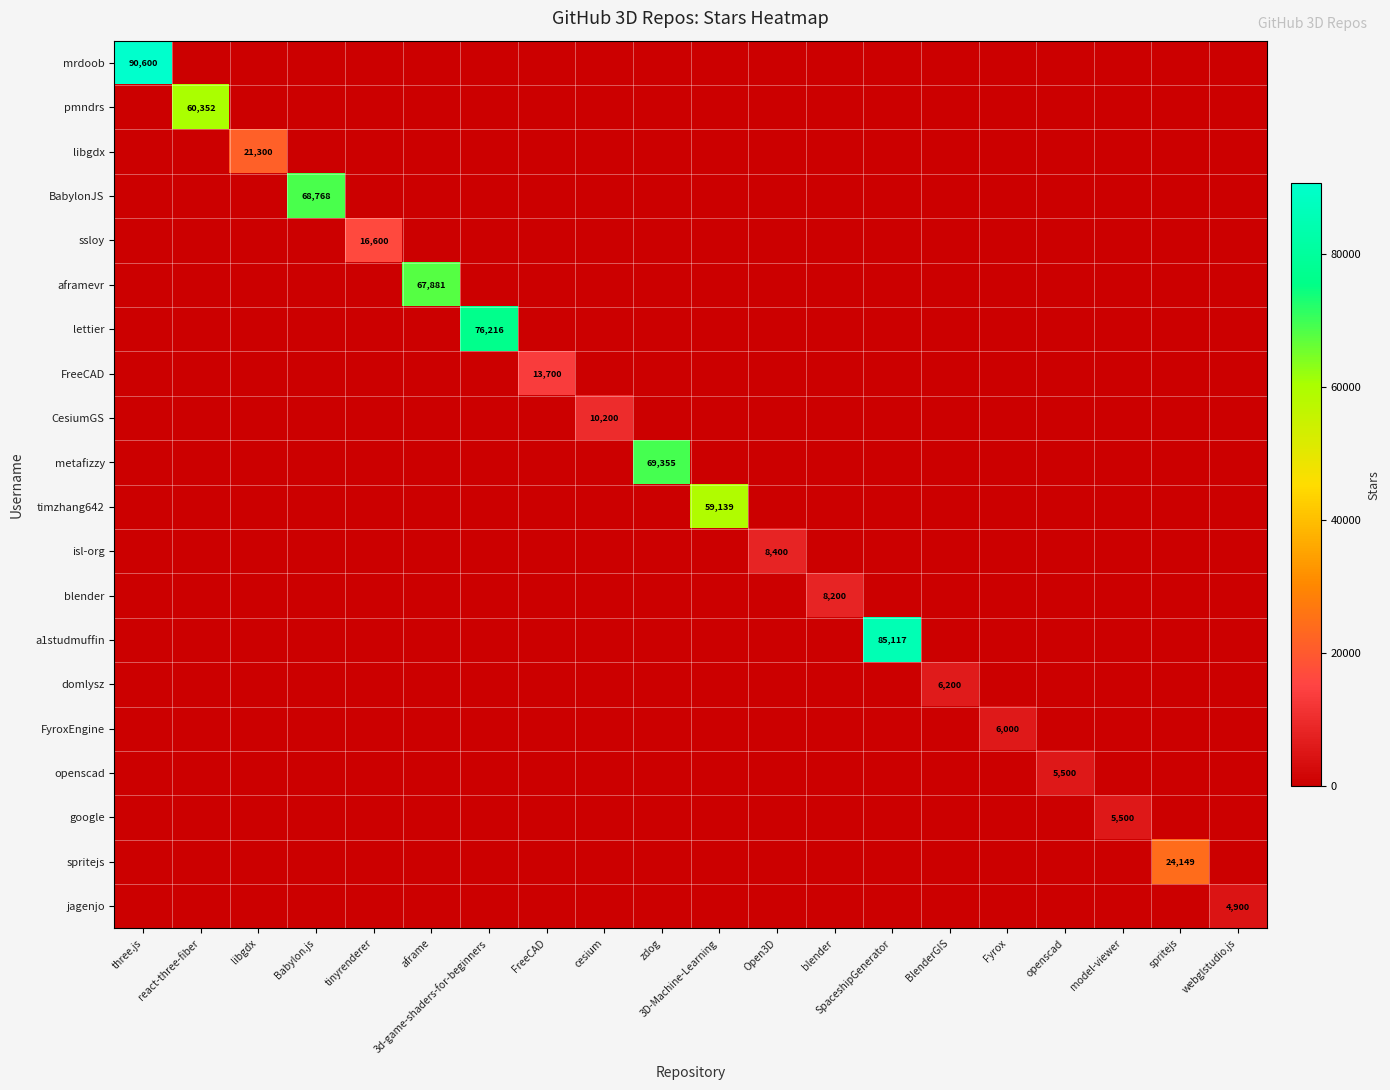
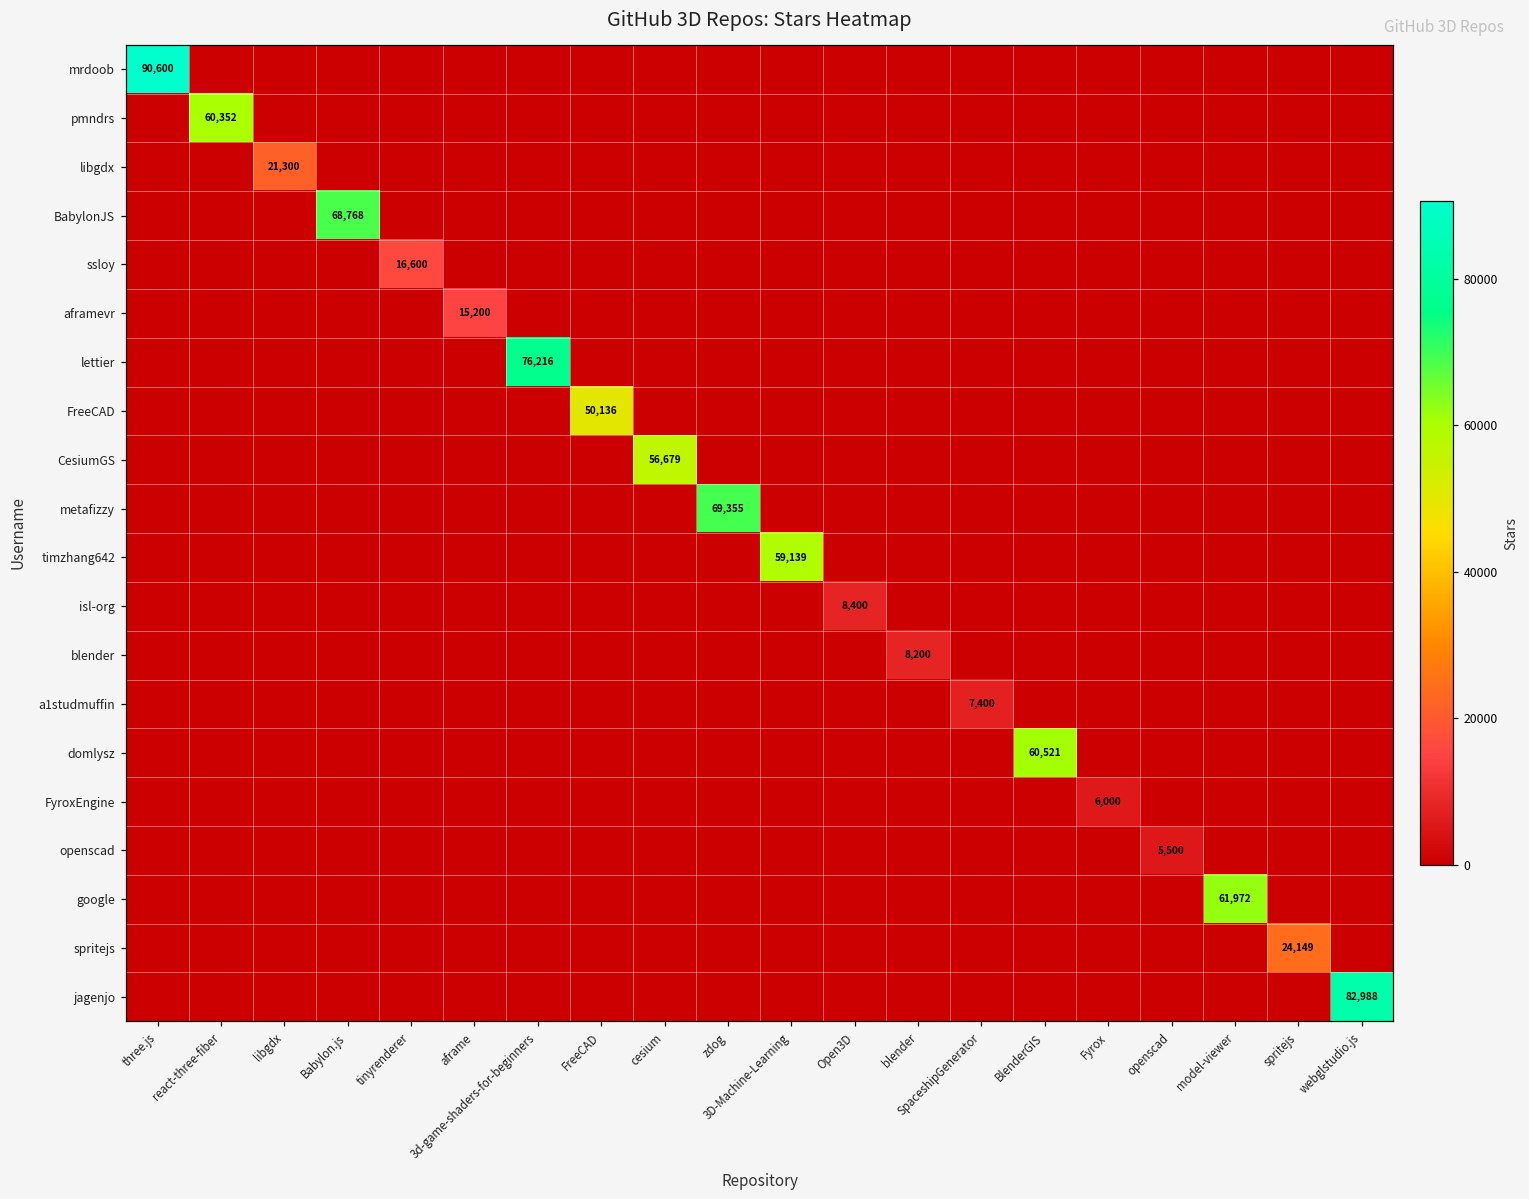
aframevr, aframe: 67,881 -> 15,200
FreeCAD, FreeCAD: 13,700 -> 50,136
CesiumGS, cesium: 10,200 -> 56,679
a1studmuffin, SpaceshipGenerator: 85,117 -> 7,400
domlysz, BlenderGIS: 6,200 -> 60,521
google, model-viewer: 5,500 -> 61,972
jagenjo, webglstudio.js: 4,900 -> 82,988
